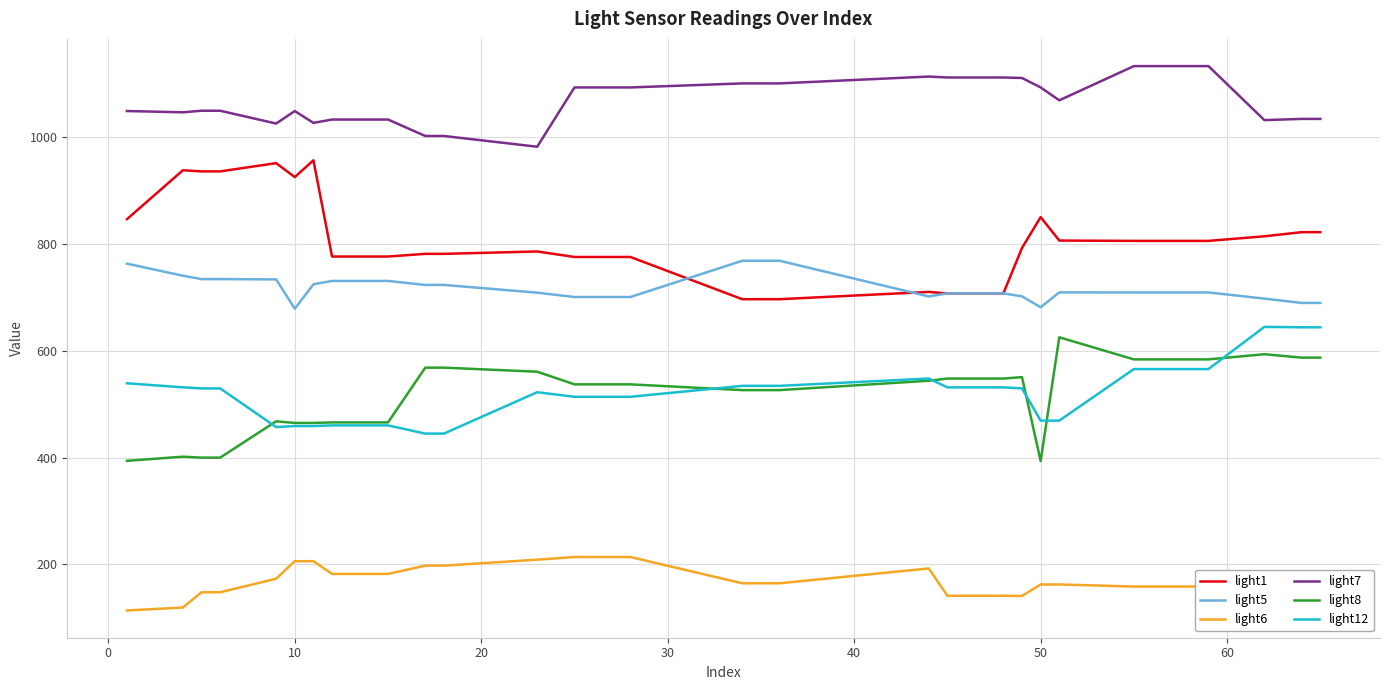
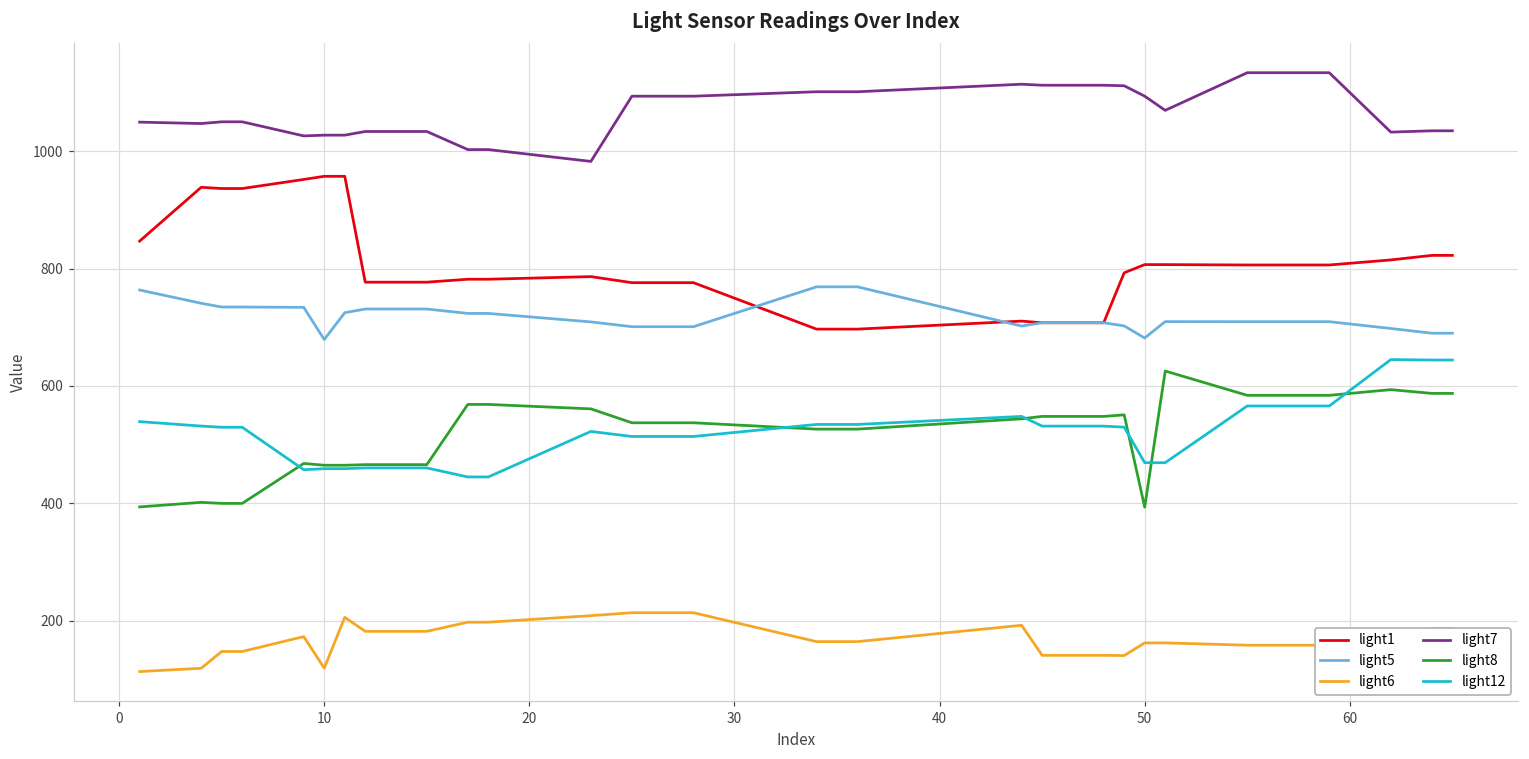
light1, 10: 930 -> 960
light6, 10: 210 -> 120
light7, 10: 1050 -> 1030
light1, 50: 850 -> 810
